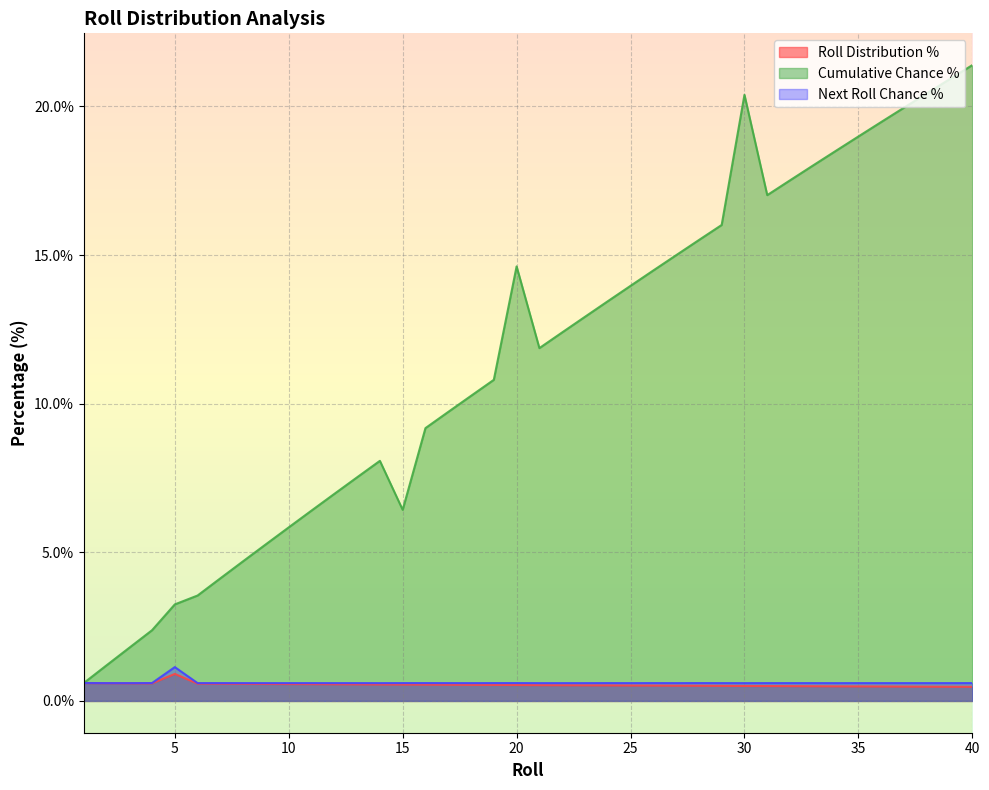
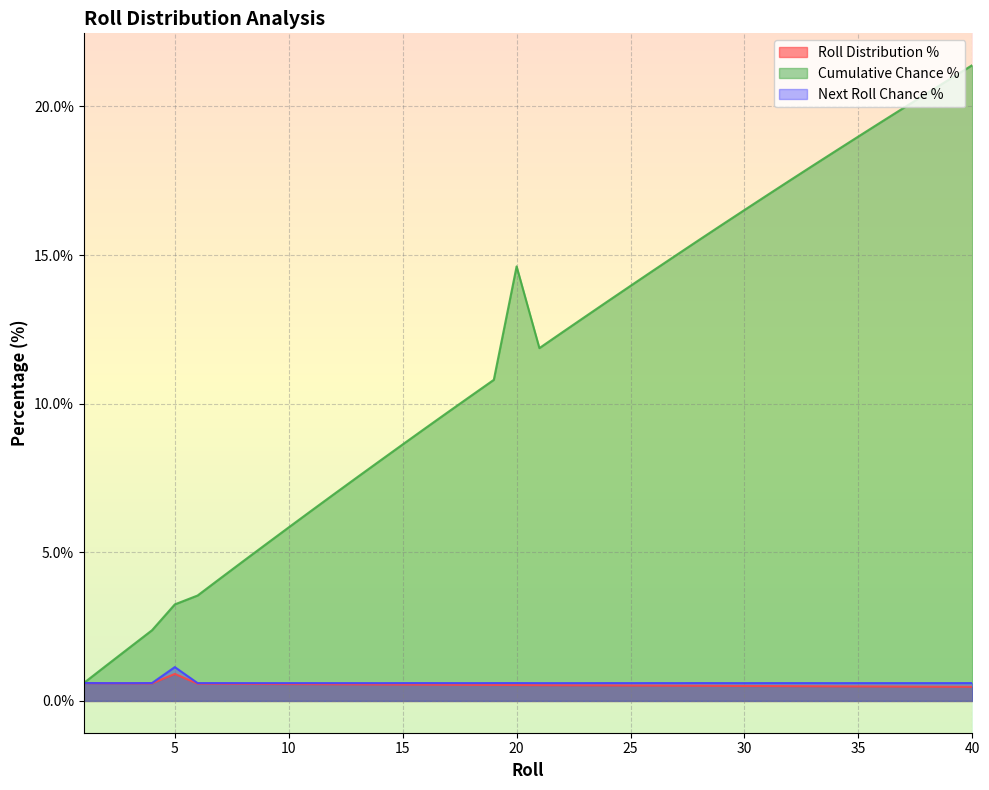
Cumulative Chance %, 15: 6.4% -> 8.6%
Cumulative Chance %, 30: 20.4% -> 16.5%
